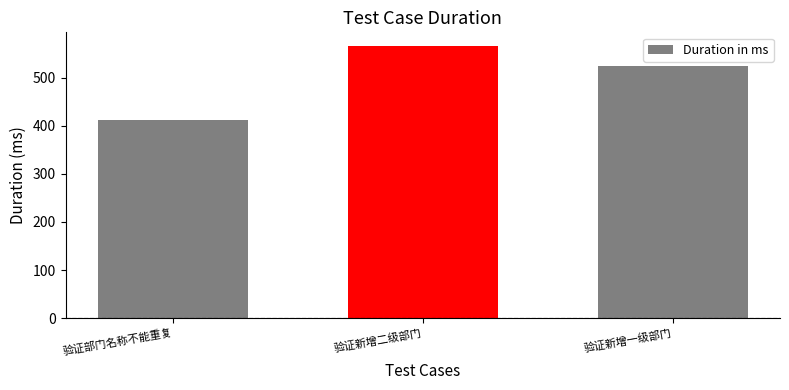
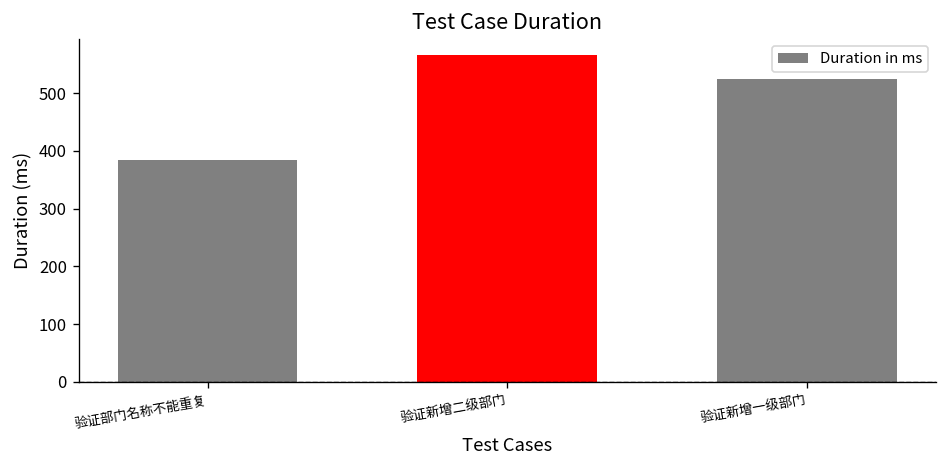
验证部门名称不能重复: 410 -> 380
